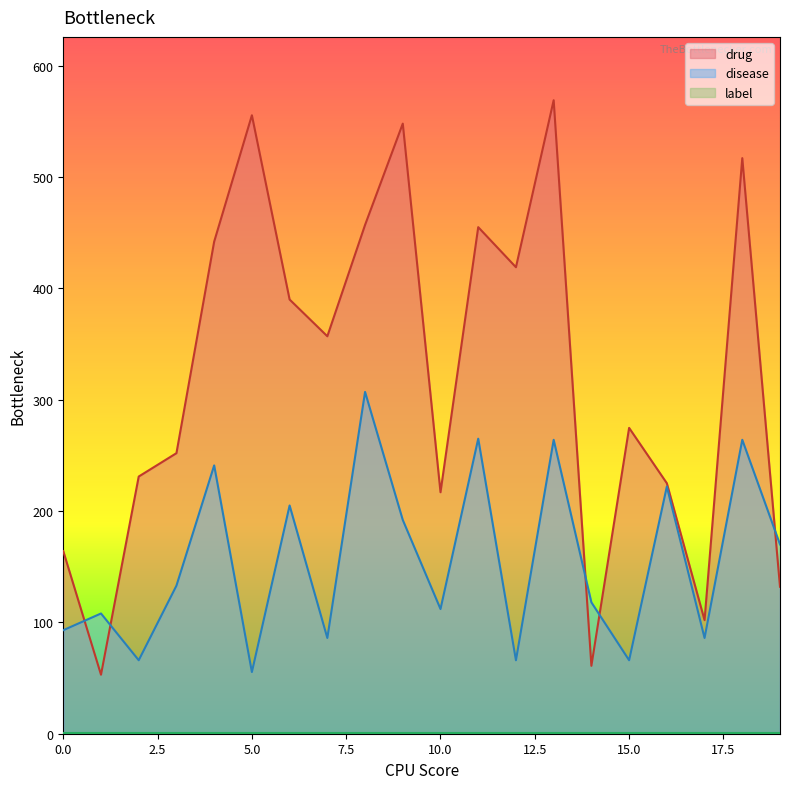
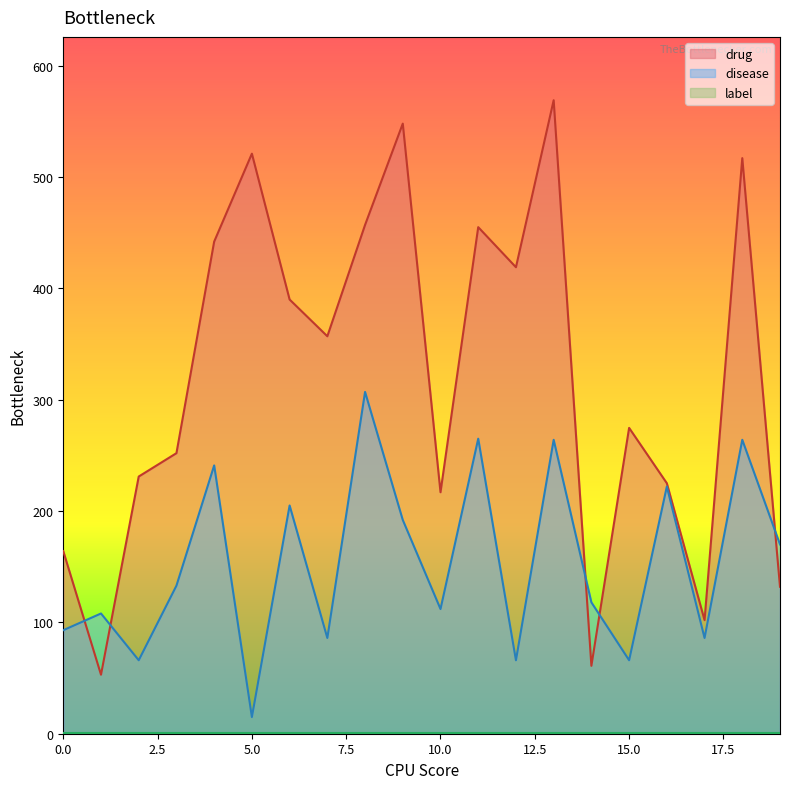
drug, 5.0: 556 -> 521
disease, 5.0: 55 -> 15
